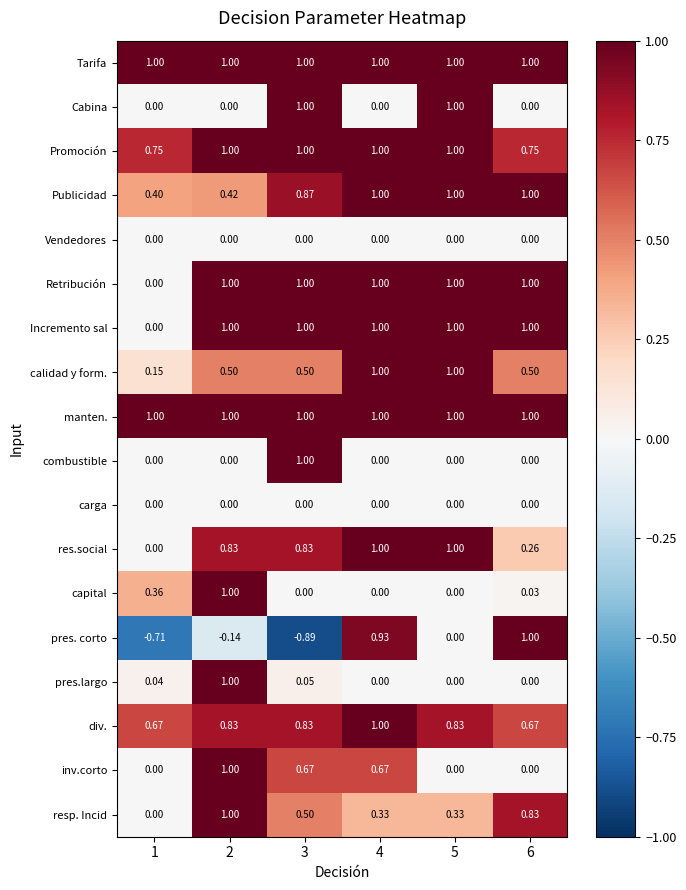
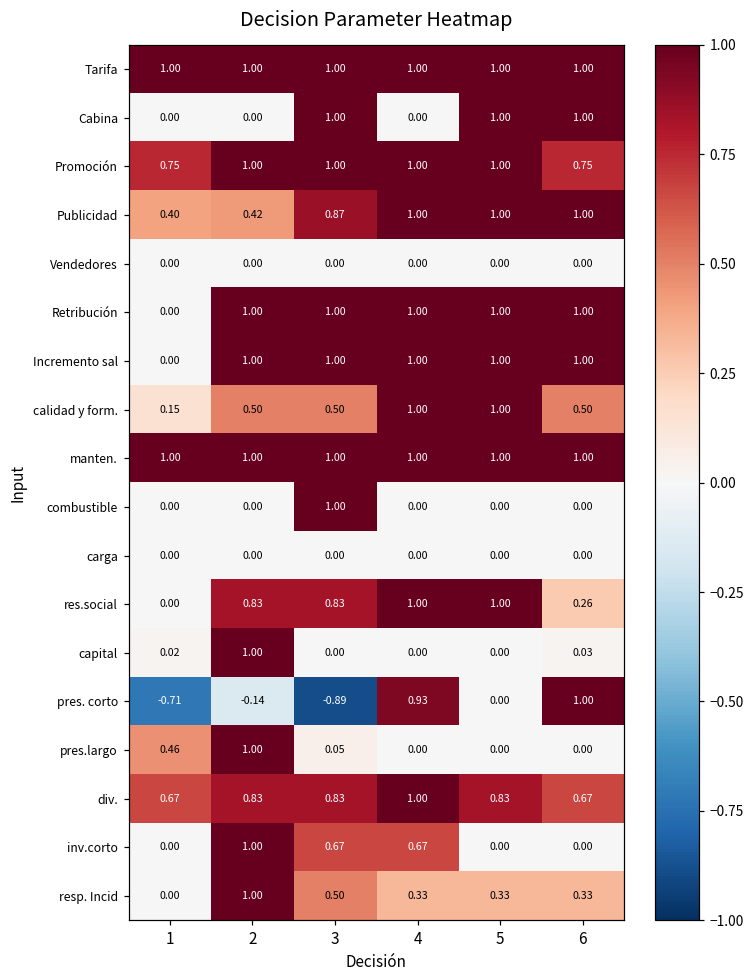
Cabina, 6: 0.00 -> 1.00
capital, 1: 0.36 -> 0.02
pres.largo, 1: 0.04 -> 0.46
resp. Incid, 6: 0.83 -> 0.33
